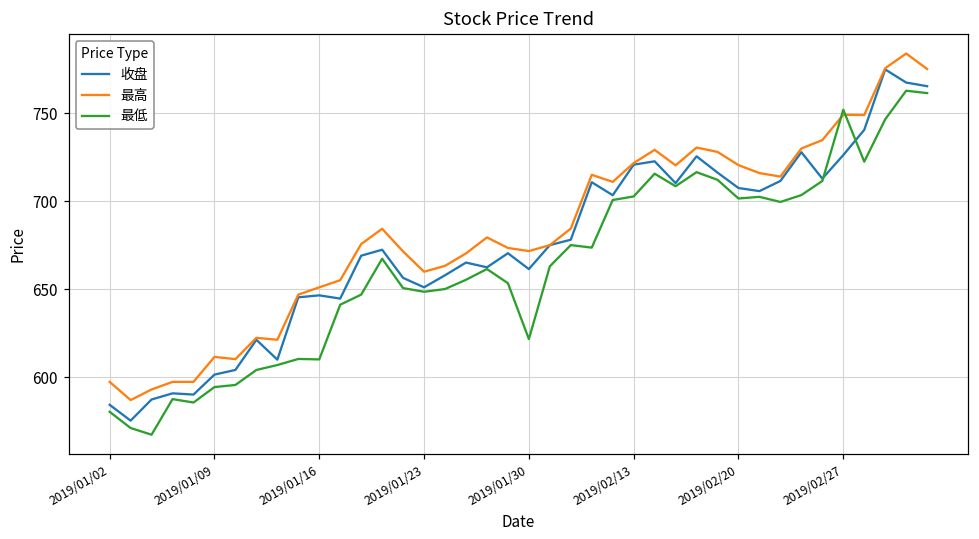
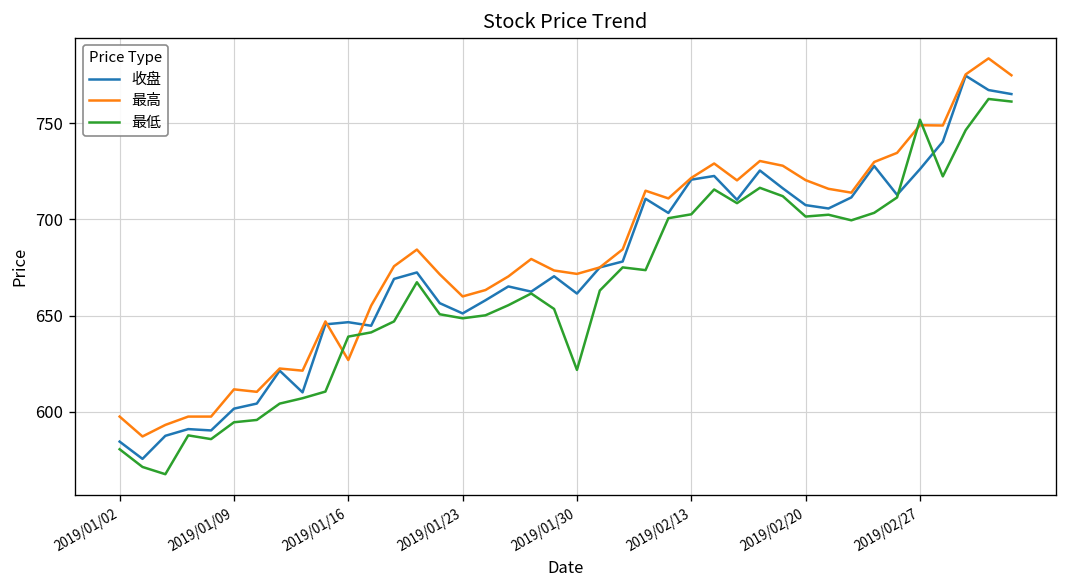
最高, 2019/01/16: 651 -> 627
最低, 2019/01/16: 610 -> 639
